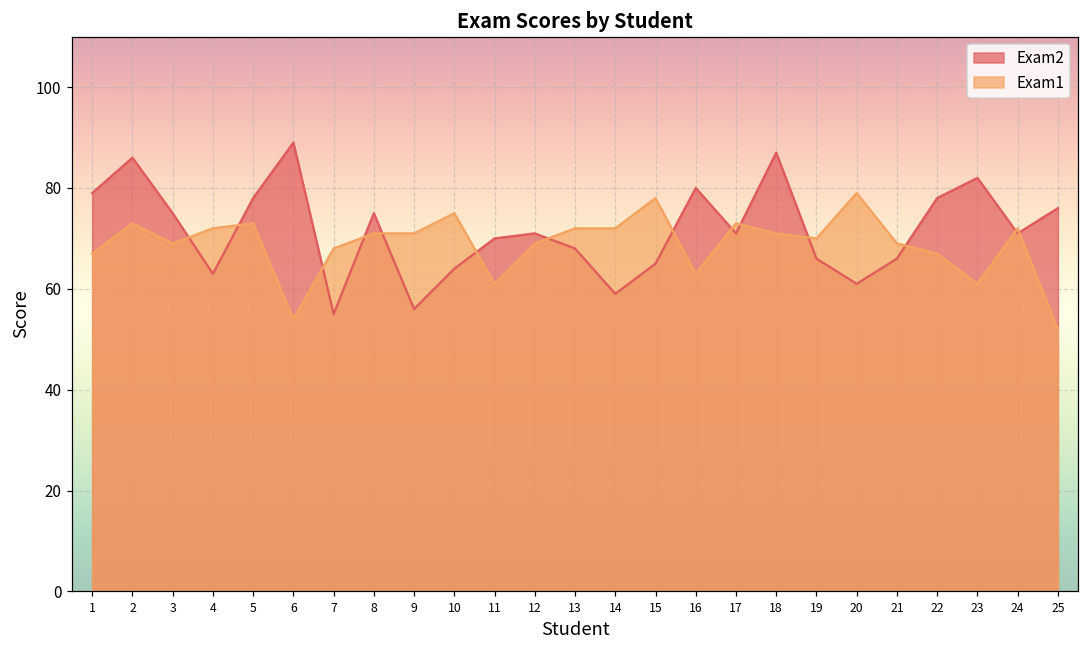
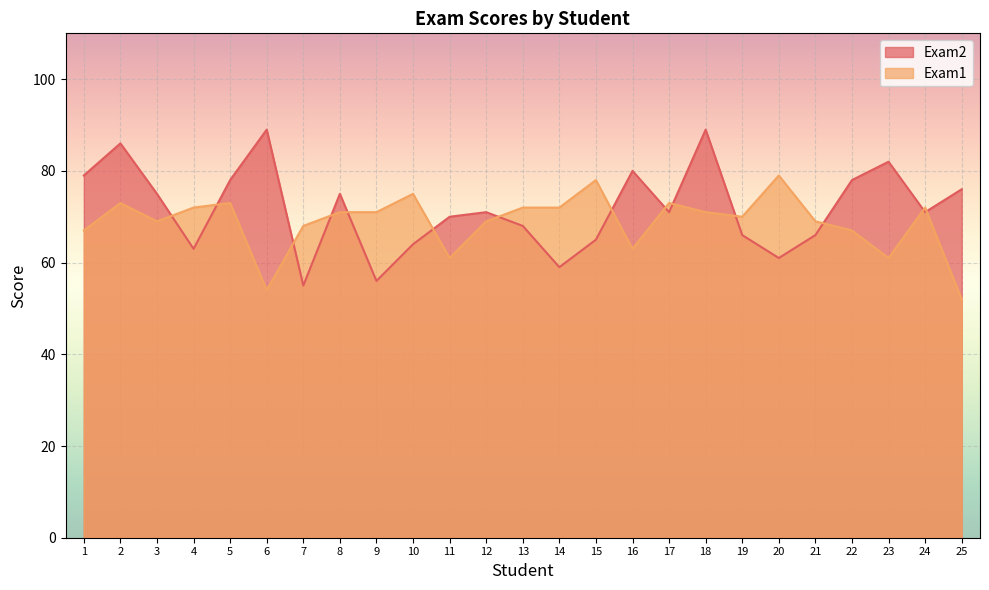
Exam2, 18: 87 -> 89
